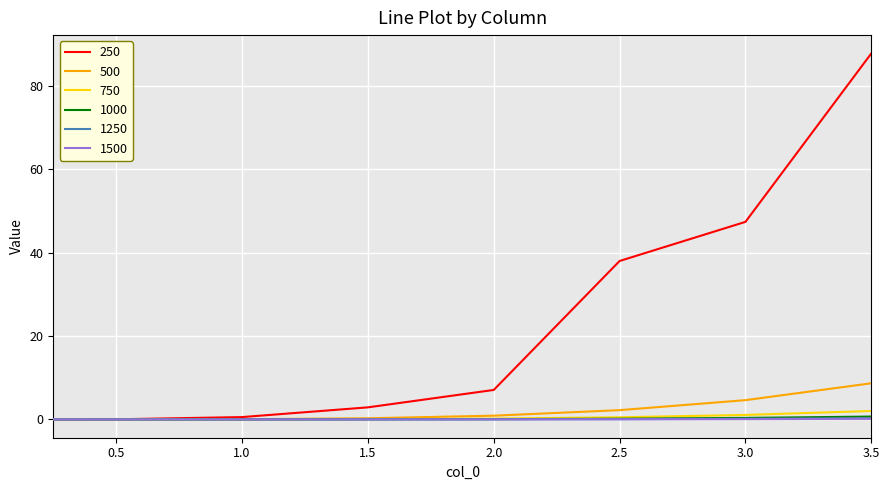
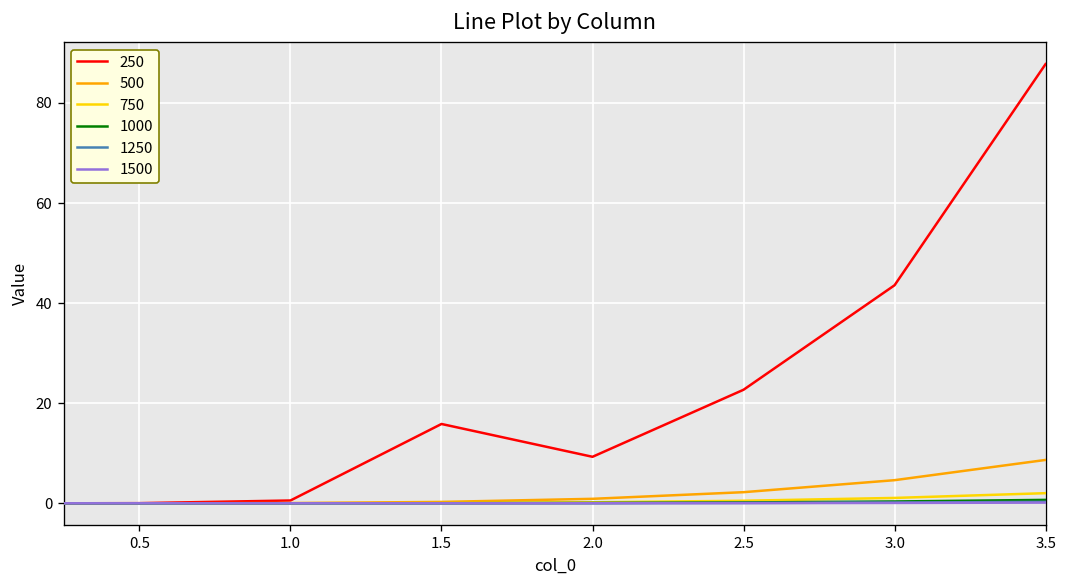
250, 1.5: 3 -> 16
250, 2.0: 7 -> 9
250, 2.5: 38 -> 23
250, 3.0: 47 -> 44
